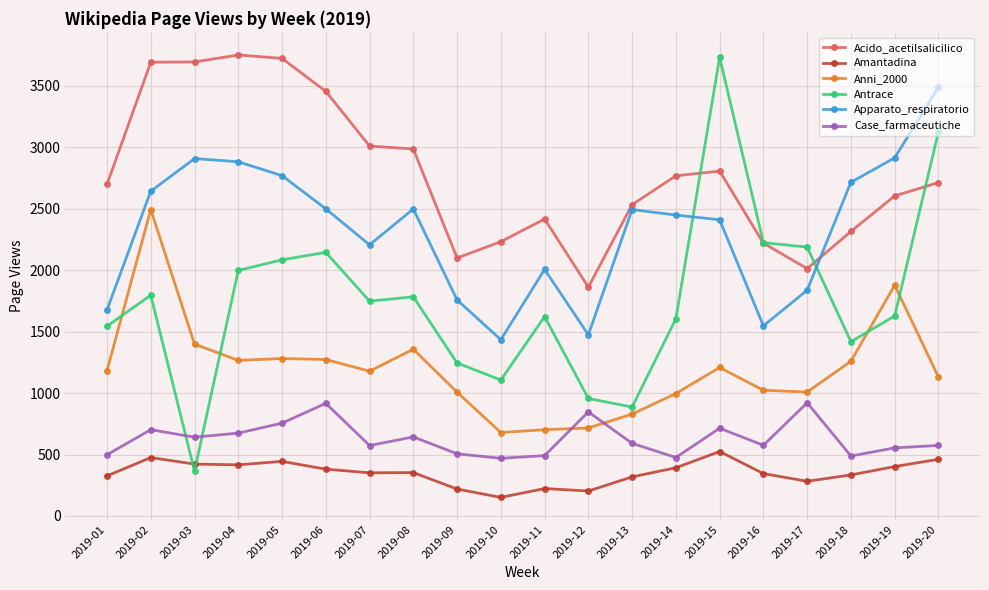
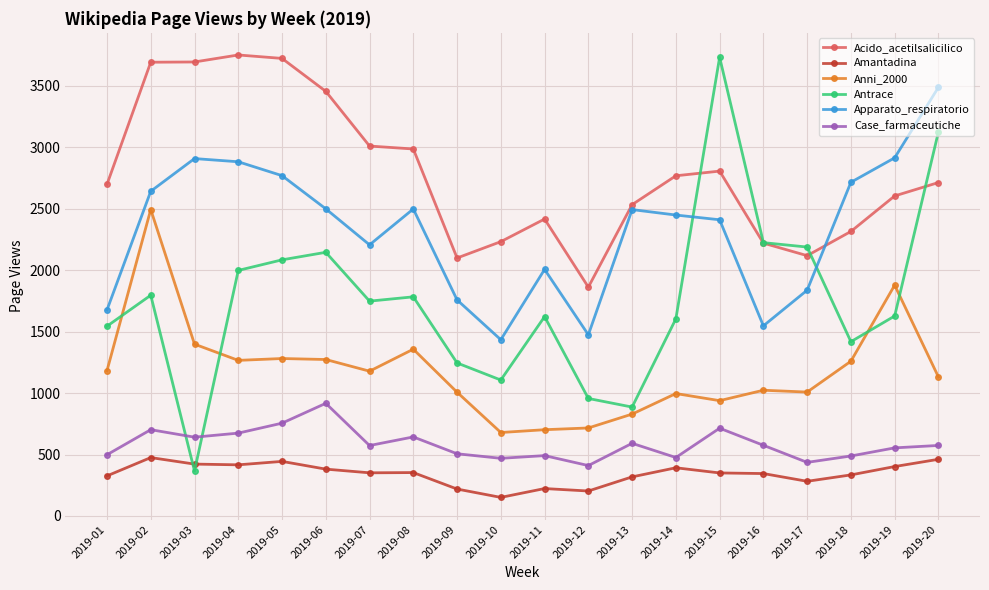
Case_farmaceutiche, 2019-12: 850 -> 410
Amantadina, 2019-15: 520 -> 350
Anni_2000, 2019-15: 1210 -> 940
Acido_acetilsalicilico, 2019-17: 2010 -> 2120
Case_farmaceutiche, 2019-17: 920 -> 440
